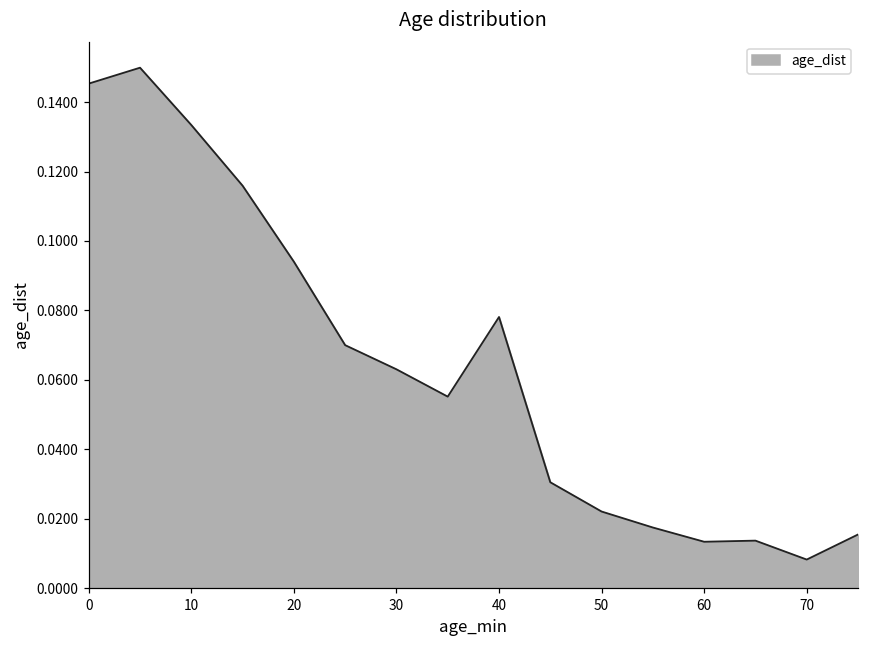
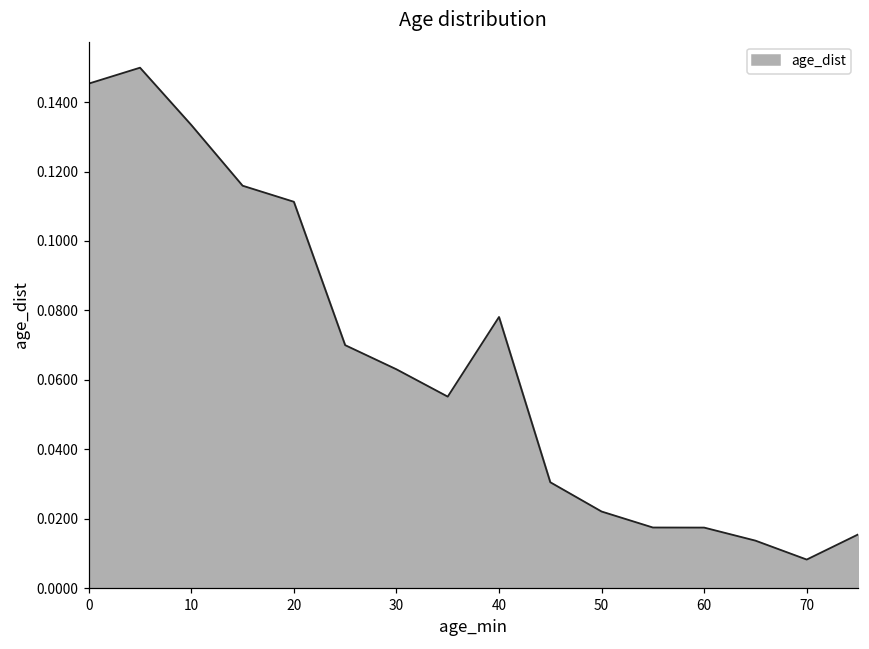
20: 0.094 -> 0.111
60: 0.013 -> 0.017
